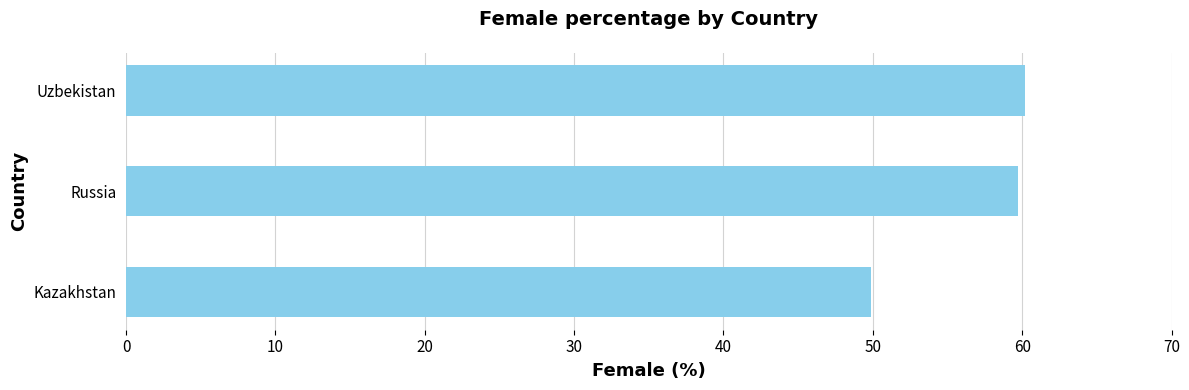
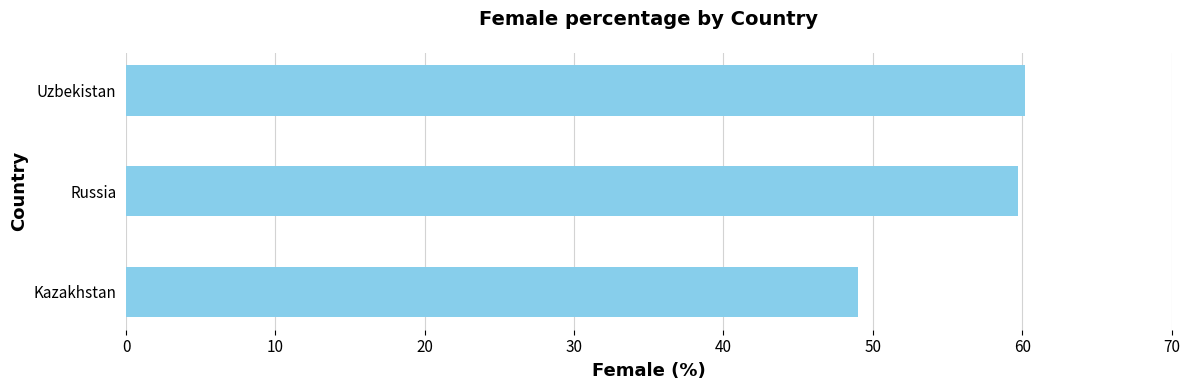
Kazakhstan: 49.9 -> 49.0
